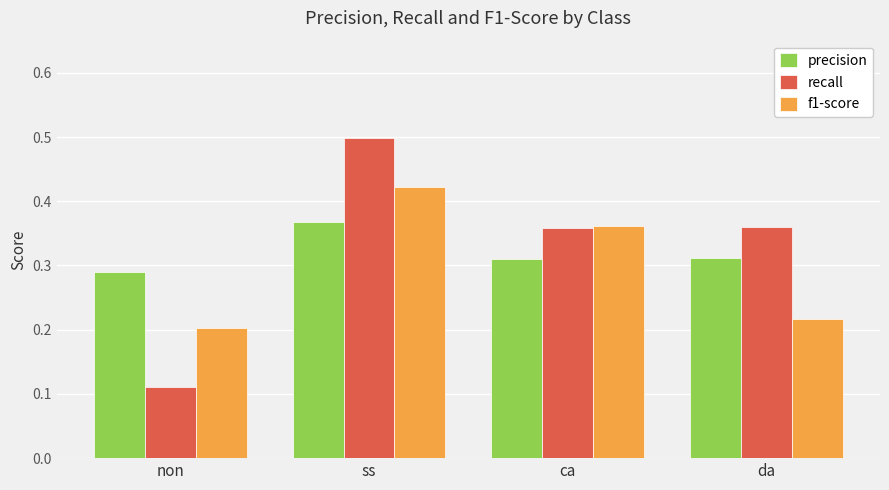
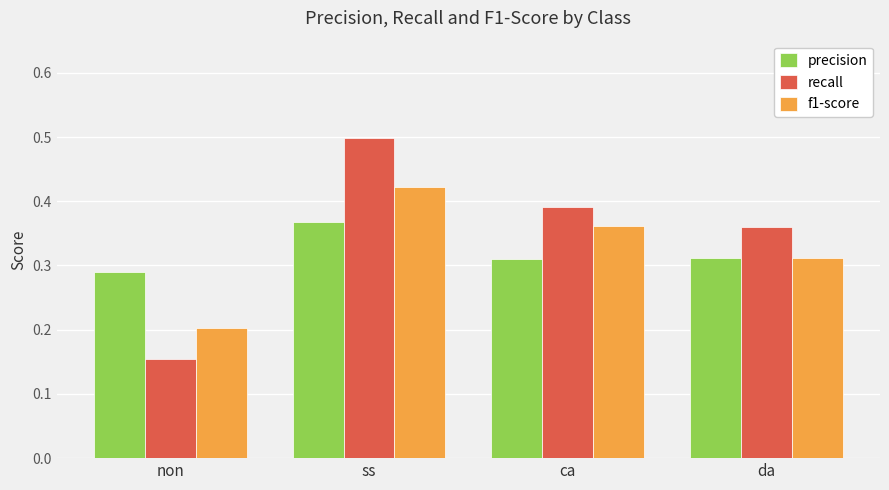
recall, non: 0.11 -> 0.16
recall, ca: 0.36 -> 0.39
f1-score, da: 0.22 -> 0.31
